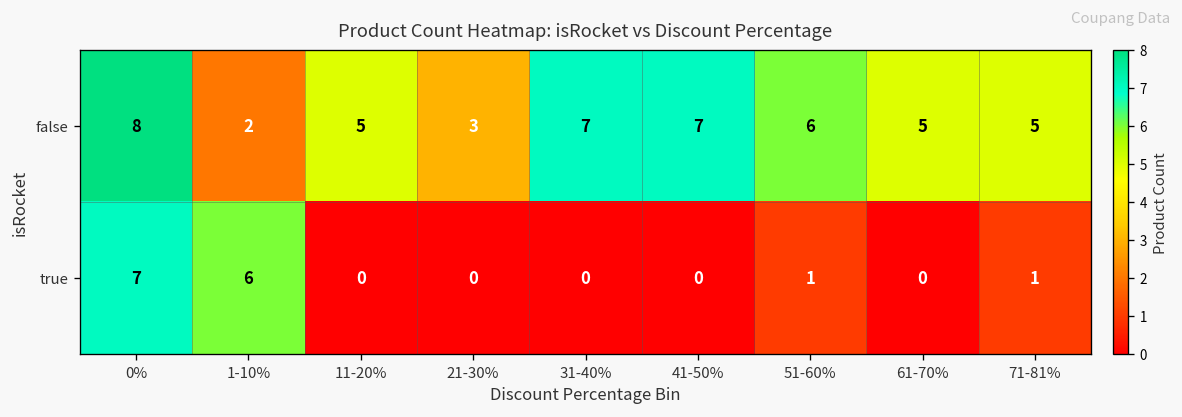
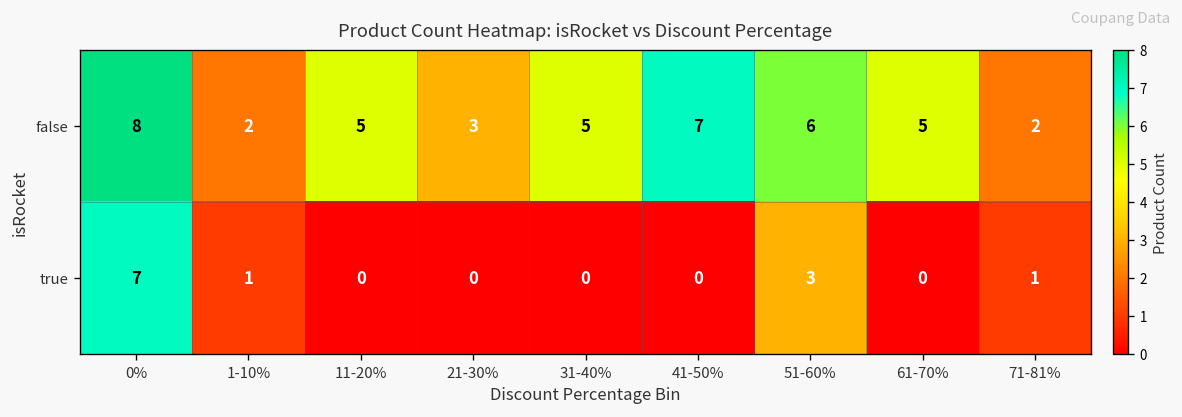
false, 31-40%: 7 -> 5
false, 71-81%: 5 -> 2
true, 1-10%: 6 -> 1
true, 51-60%: 1 -> 3
